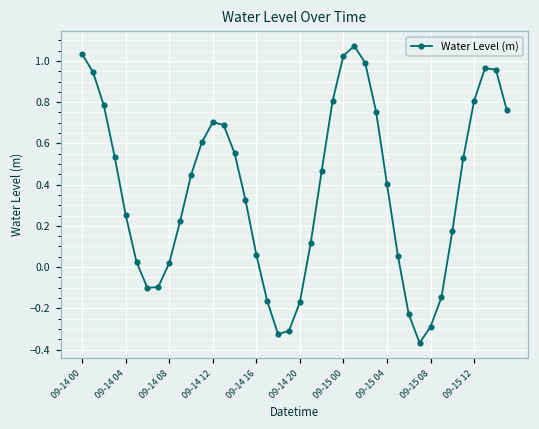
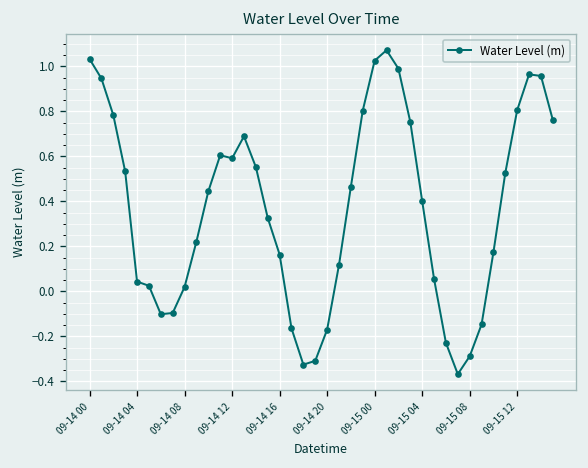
09-14 04: 0.25 -> 0.04
09-14 12: 0.70 -> 0.59
09-14 16: 0.06 -> 0.16
